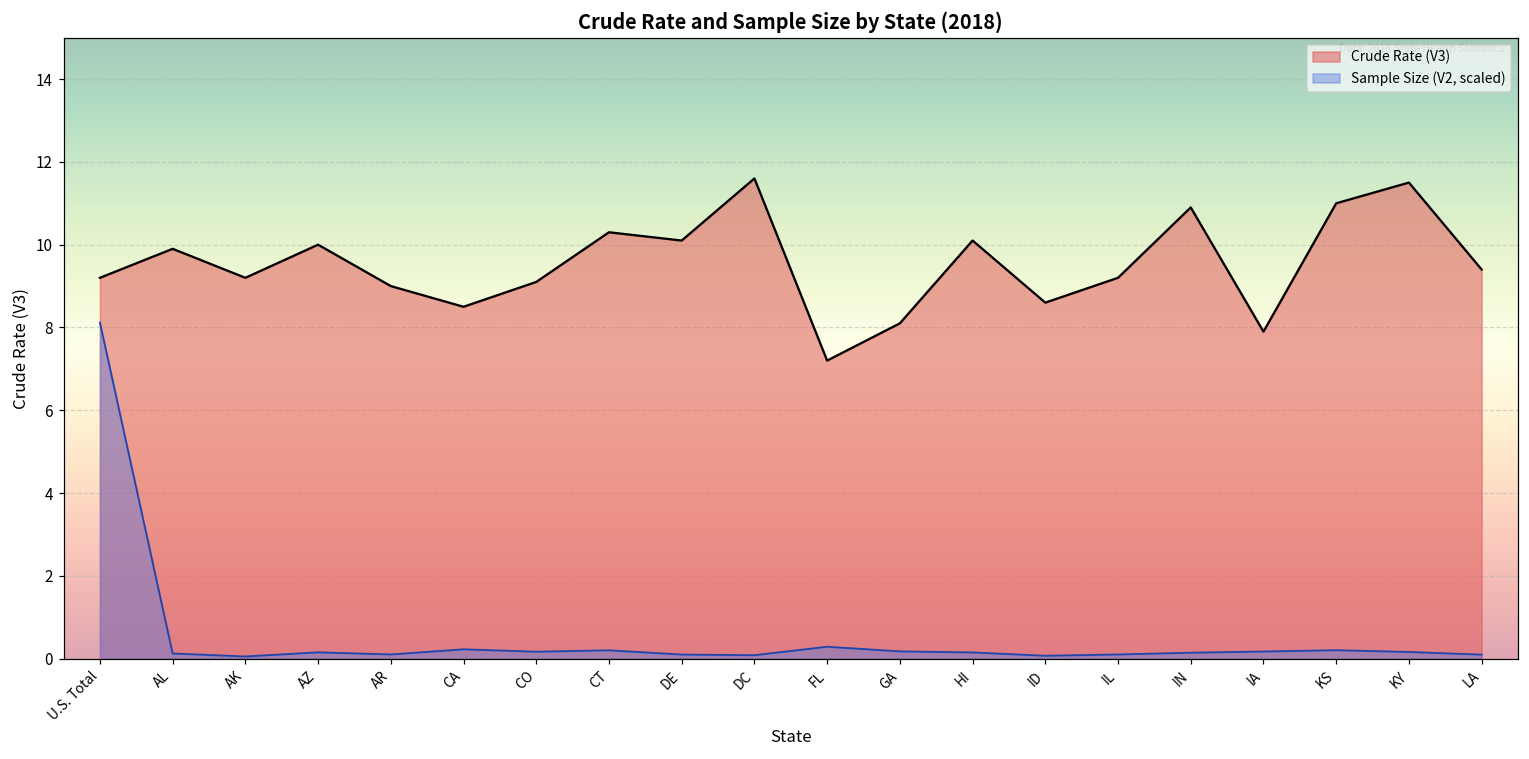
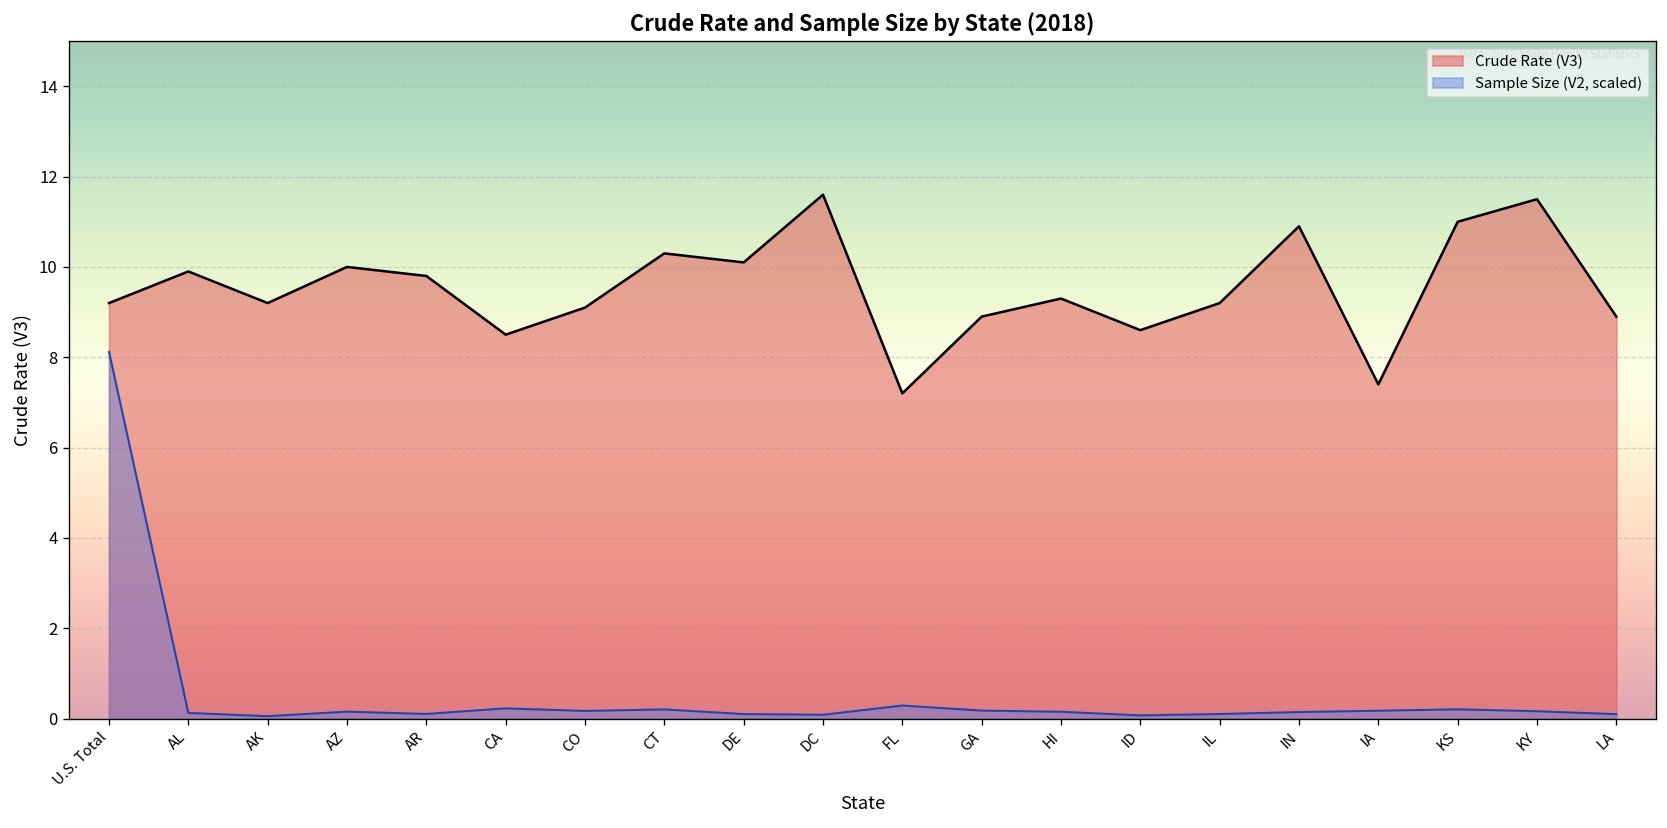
Crude Rate (V3), AR: 9.0 -> 9.8
Crude Rate (V3), GA: 8.1 -> 8.9
Crude Rate (V3), HI: 10.1 -> 9.3
Crude Rate (V3), IA: 7.9 -> 7.4
Crude Rate (V3), LA: 9.4 -> 8.9
